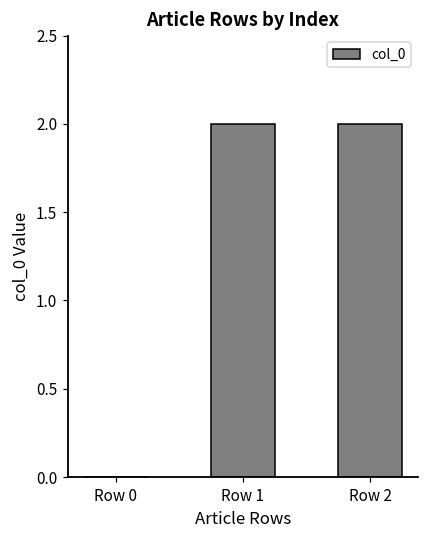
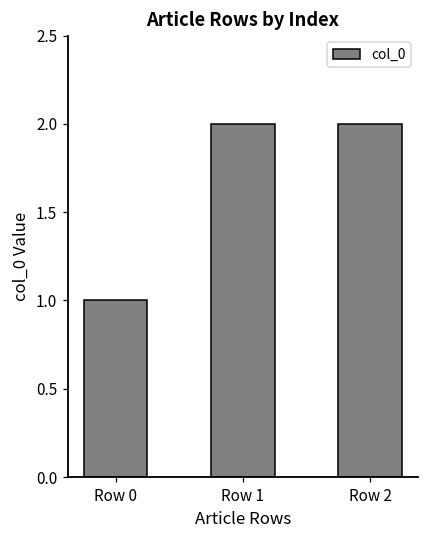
Row 0: 0 -> 1
